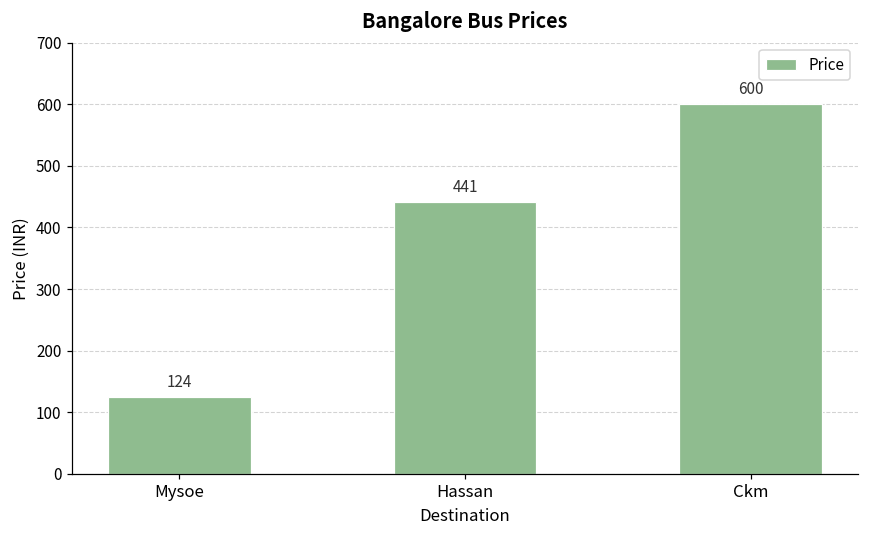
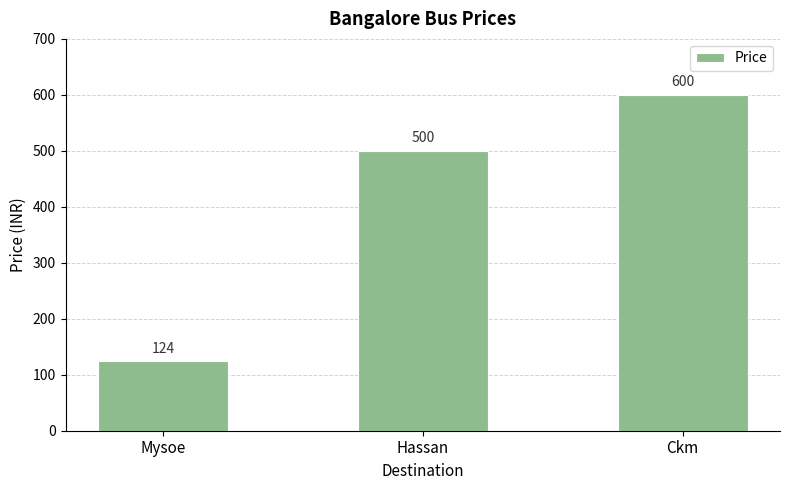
Hassan: 441 -> 500
